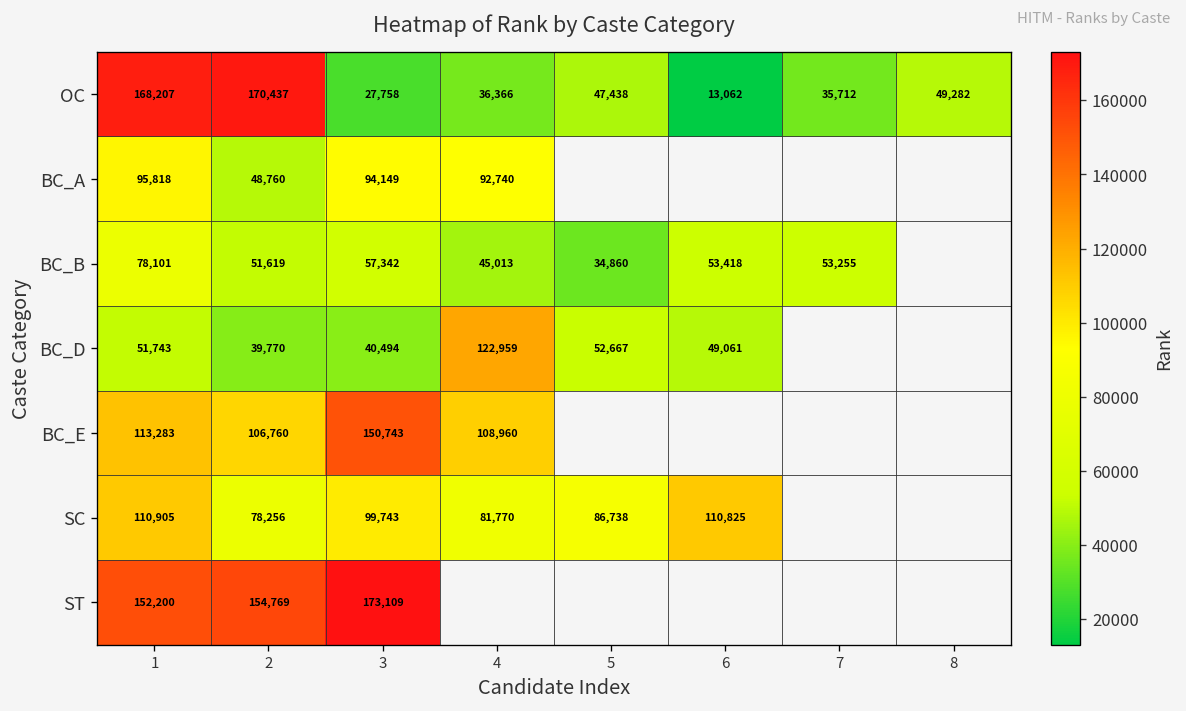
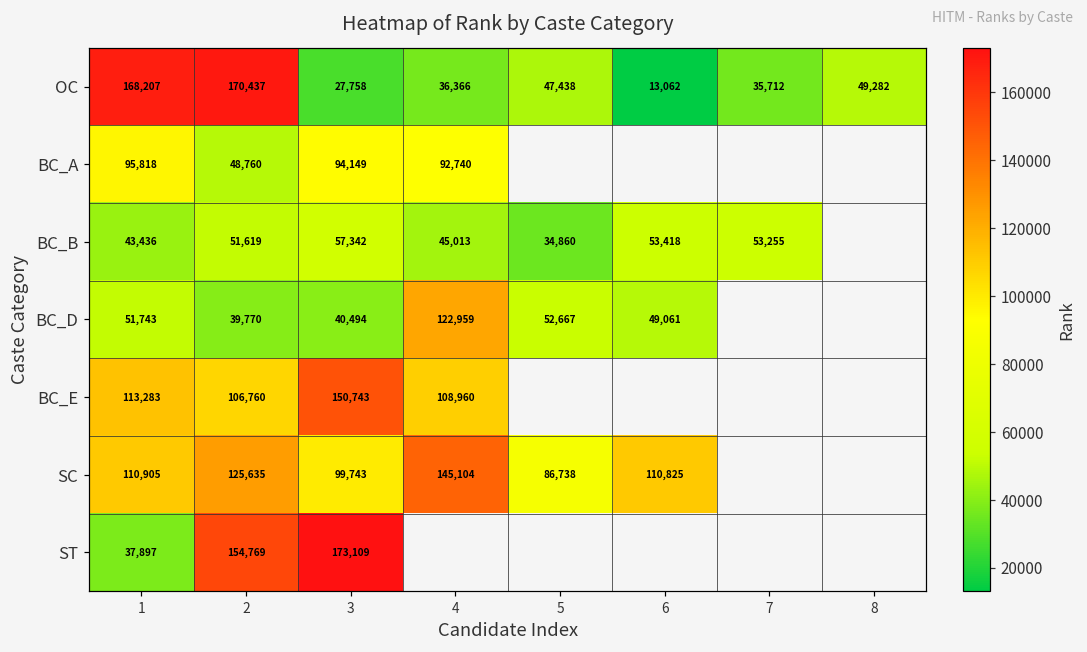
BC_B, 1: 78,101 -> 43,436
SC, 2: 78,256 -> 125,635
SC, 4: 81,770 -> 145,104
ST, 1: 152,200 -> 37,897
